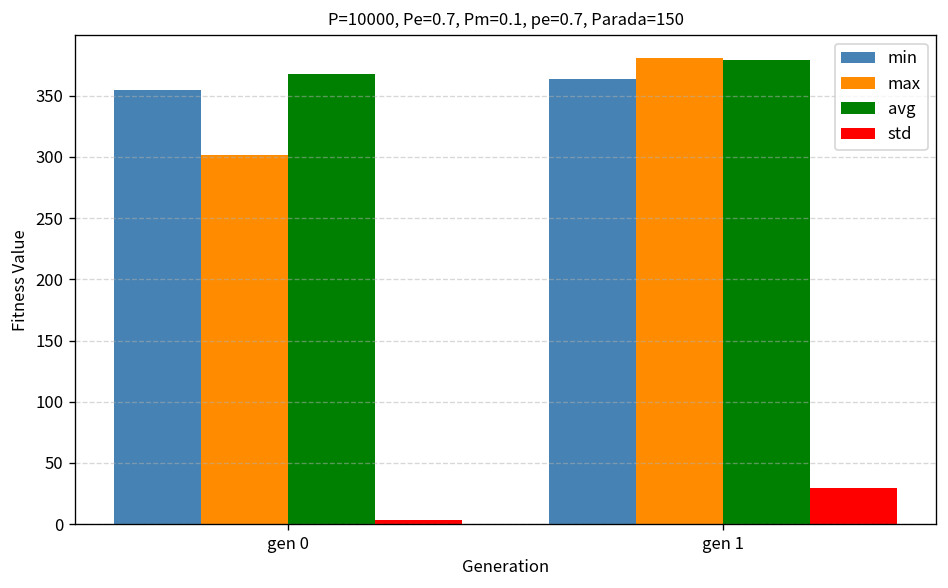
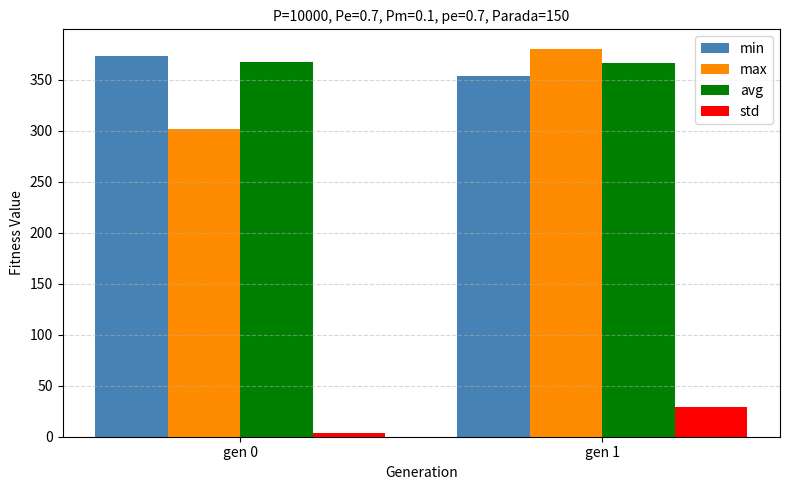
min, gen 0: 355 -> 373
min, gen 1: 363 -> 354
avg, gen 1: 379 -> 366
